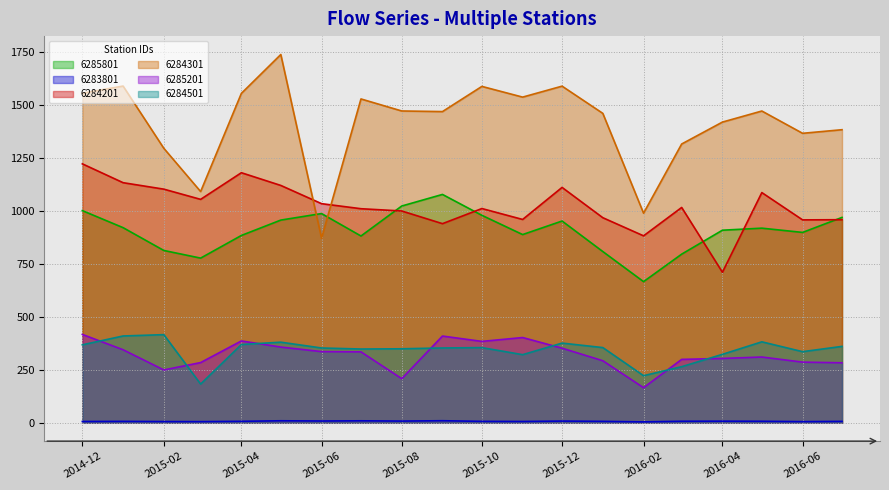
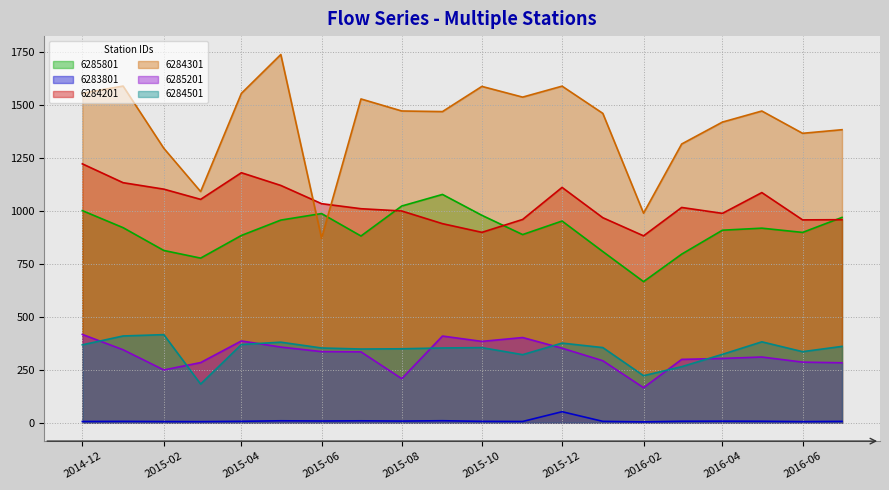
6284201, 2015-10: 1010 -> 900
6283801, 2015-12: 10 -> 50
6284201, 2016-04: 710 -> 990
